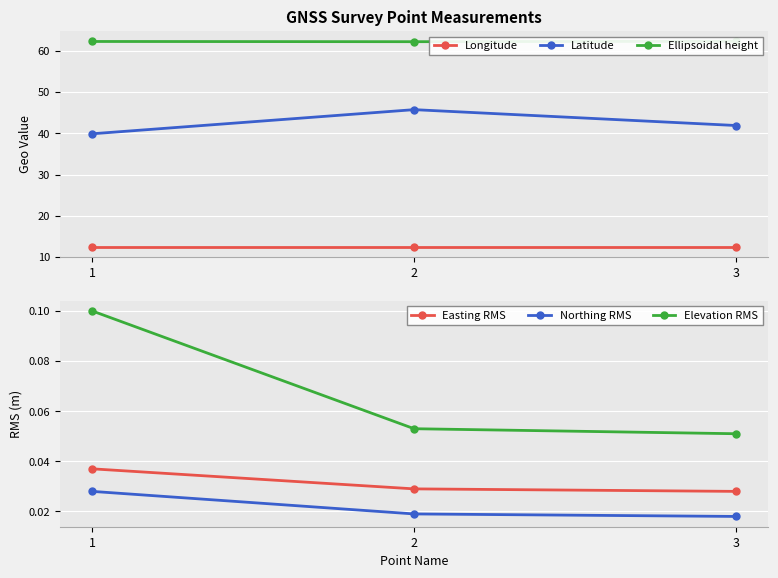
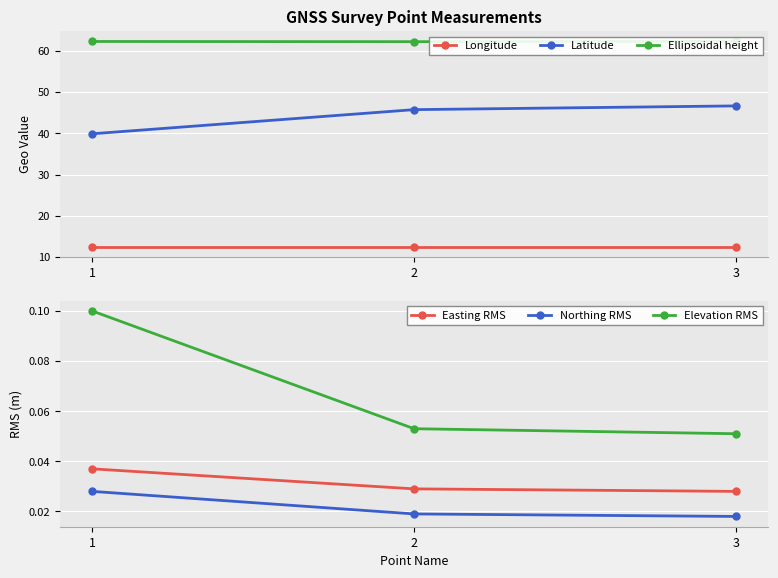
GNSS Survey Point Measurements, Latitude, 3: 42 -> 47
